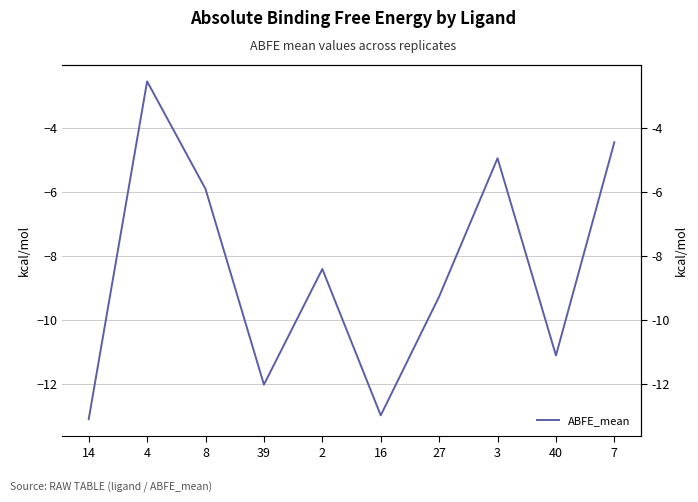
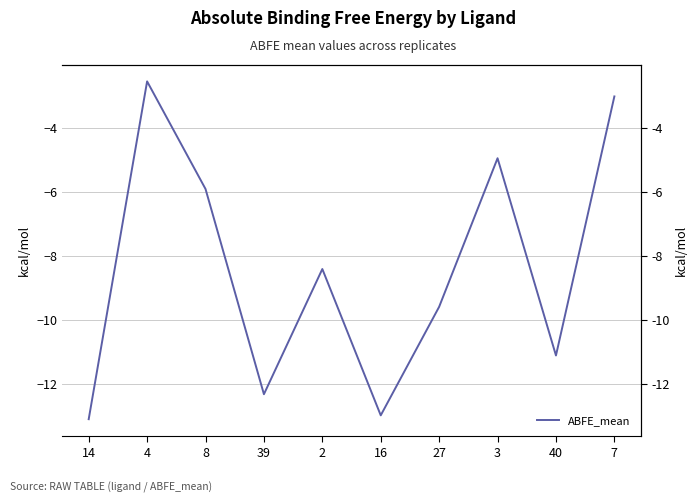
39: -12.0 -> -12.3
27: -9.3 -> -9.6
7: -4.5 -> -3.0
